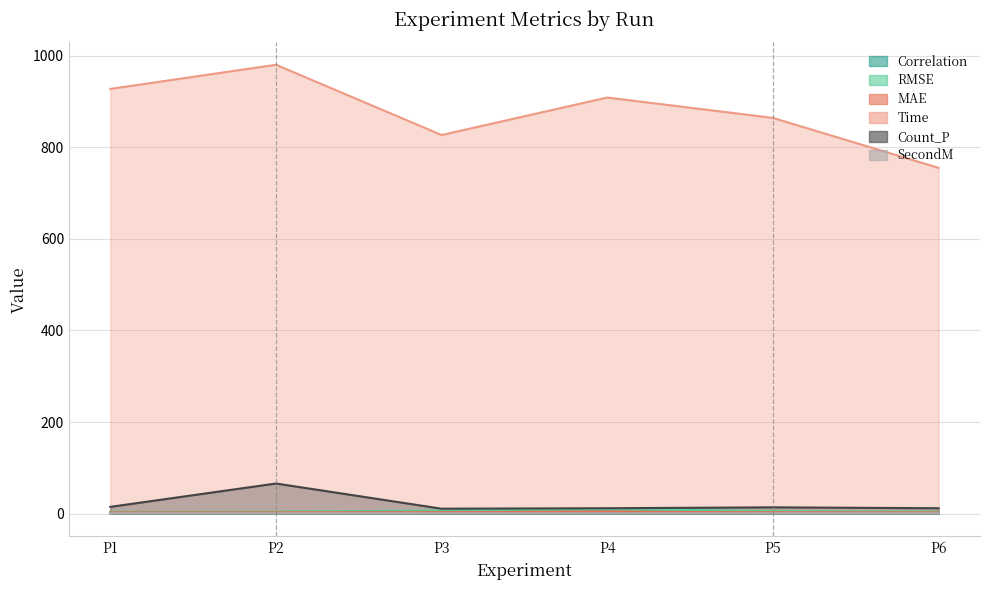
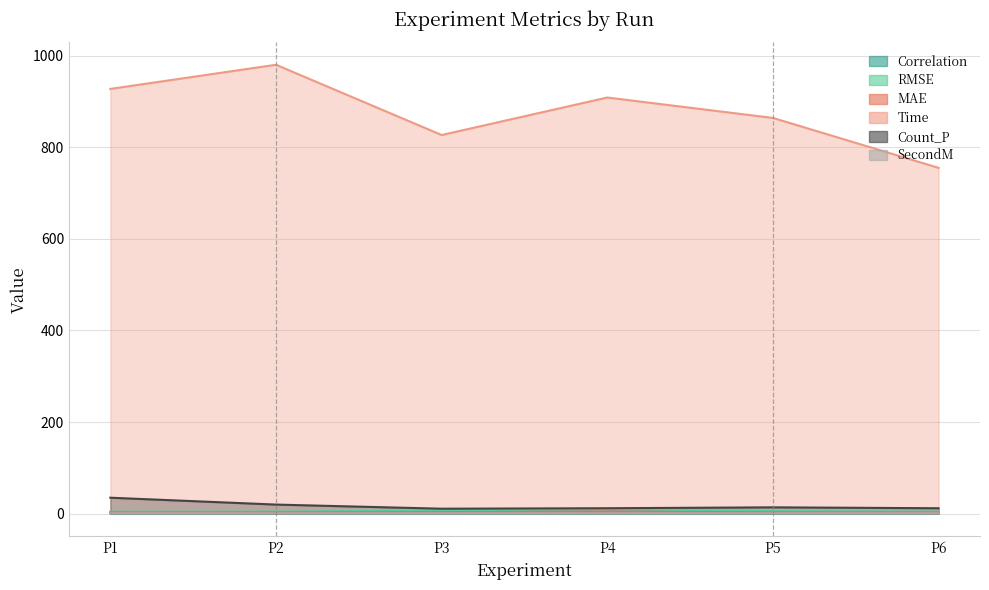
Count_P, P1: 20 -> 40
Count_P, P2: 70 -> 20
